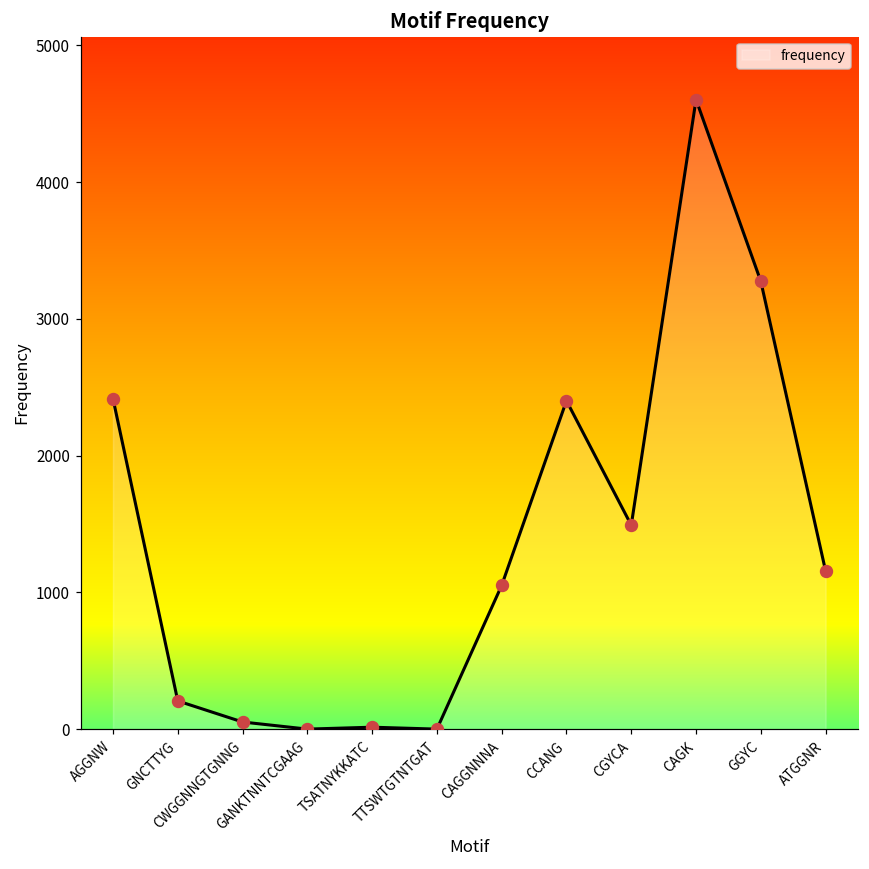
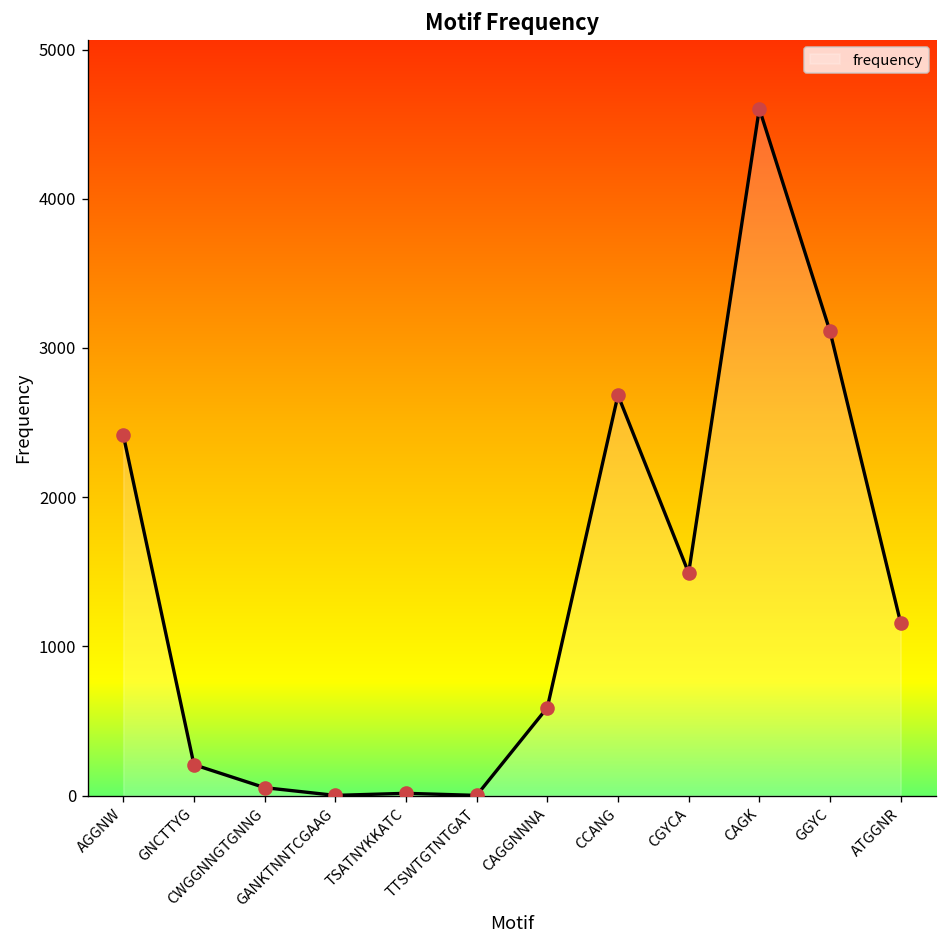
CAGGNNNA: 1050 -> 590
CCANG: 2400 -> 2680
GGYC: 3280 -> 3110
